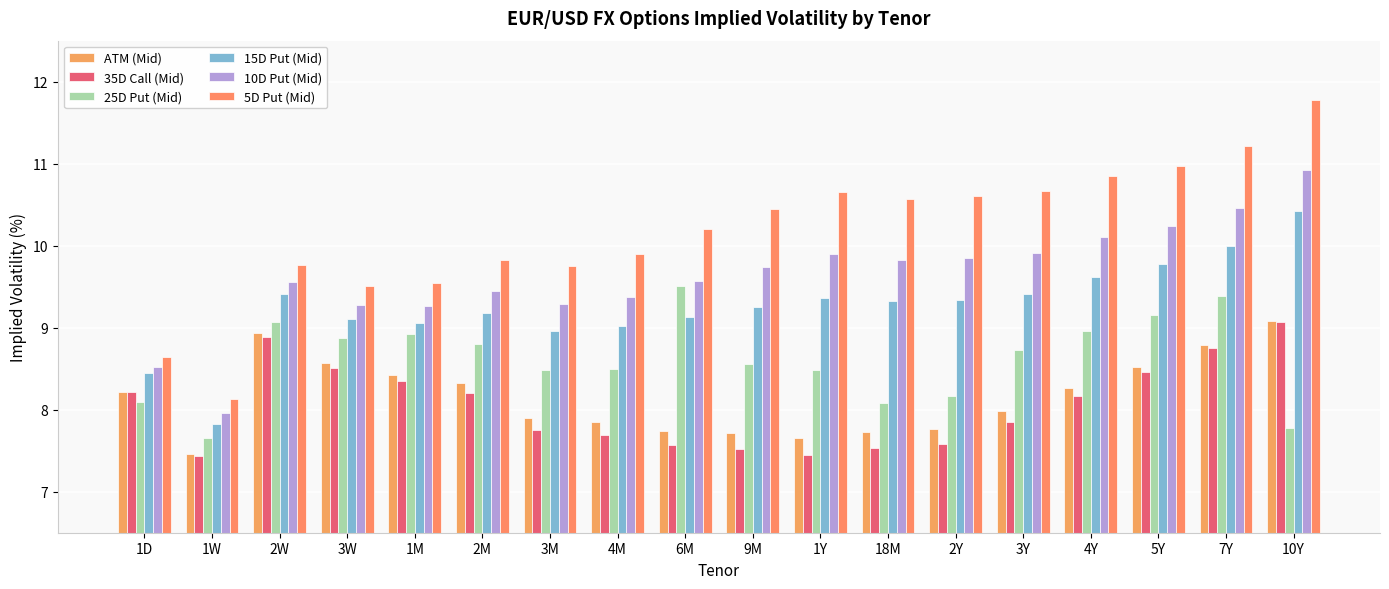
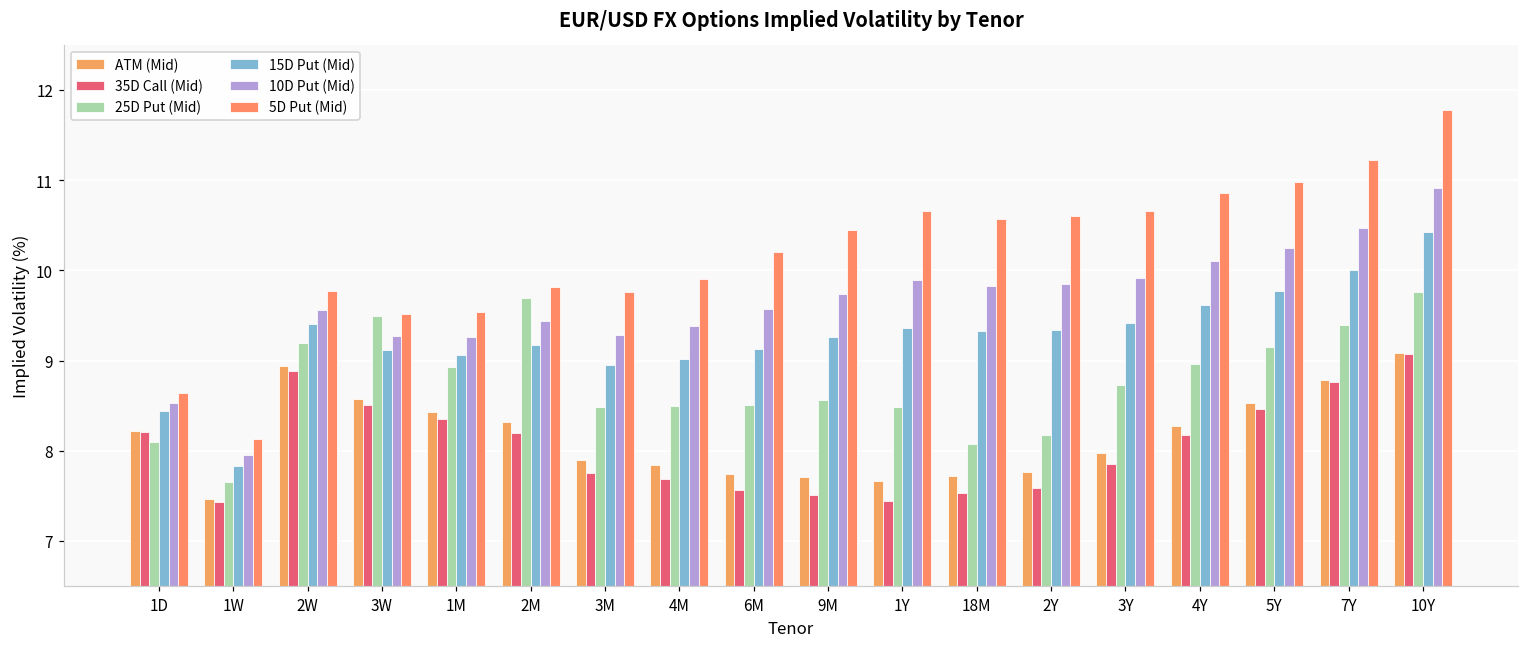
25D Put (Mid), 2W: 9.1 -> 9.2
25D Put (Mid), 3W: 8.9 -> 9.5
25D Put (Mid), 2M: 8.8 -> 9.7
25D Put (Mid), 6M: 9.5 -> 8.5
25D Put (Mid), 10Y: 7.8 -> 9.8
